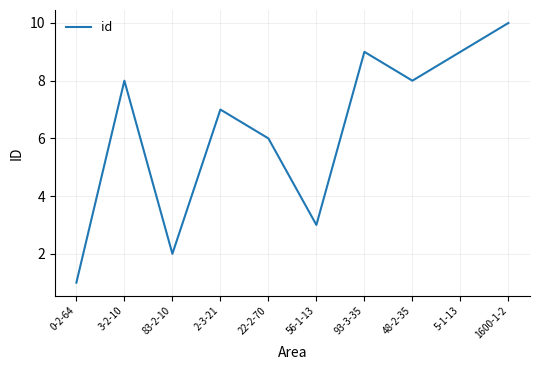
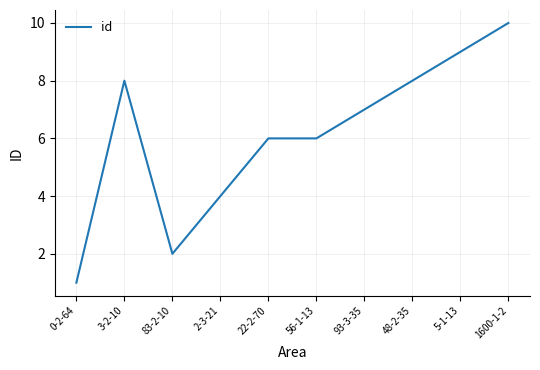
2-3-21: 7 -> 4
56-1-13: 3 -> 6
93-3-35: 9 -> 7
